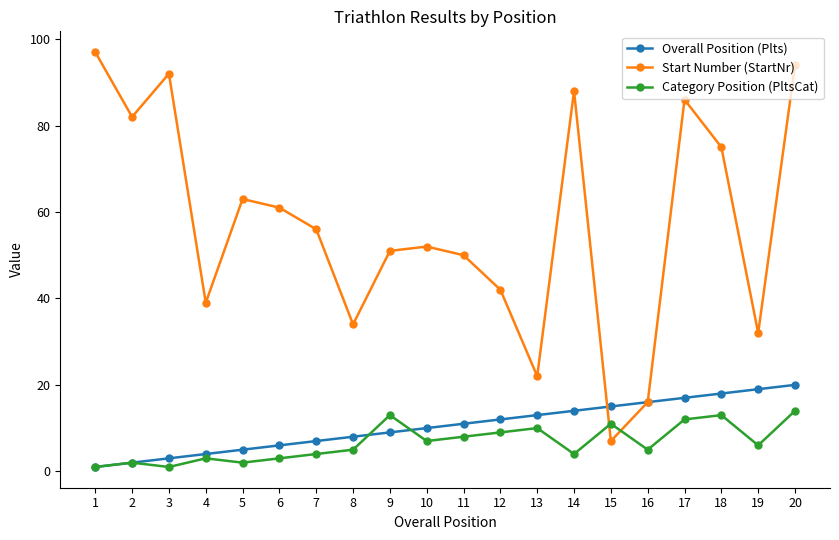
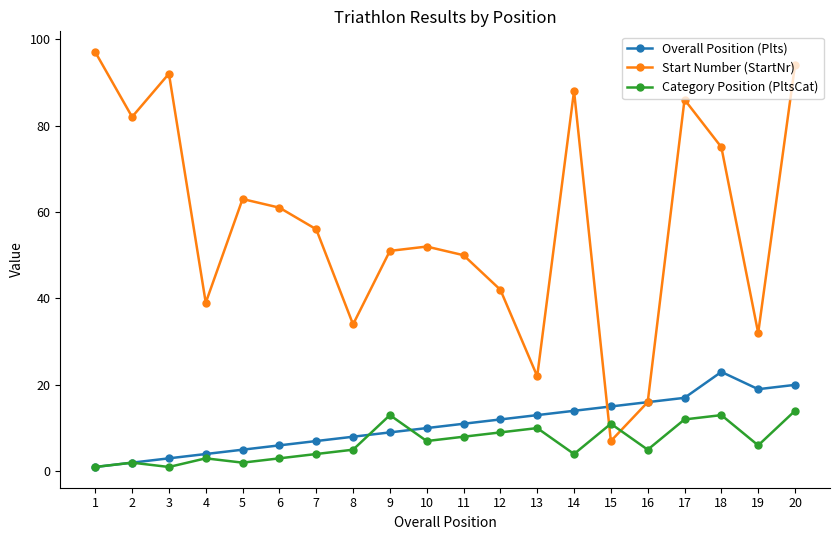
Overall Position (Plts), 18: 18 -> 23
